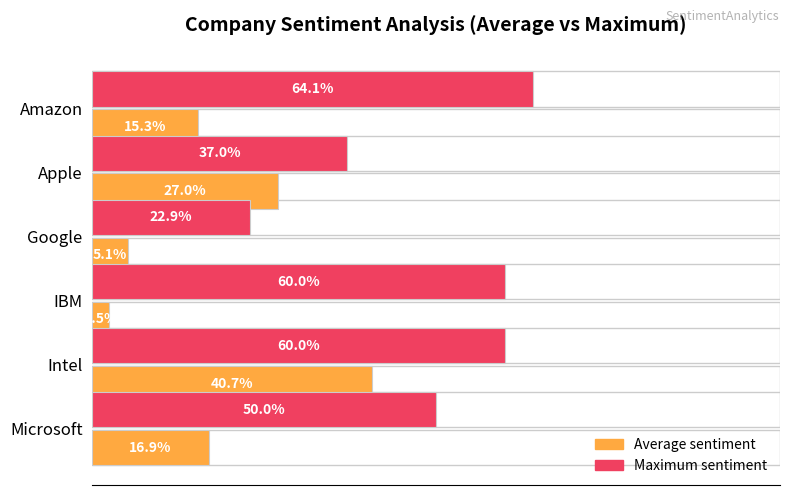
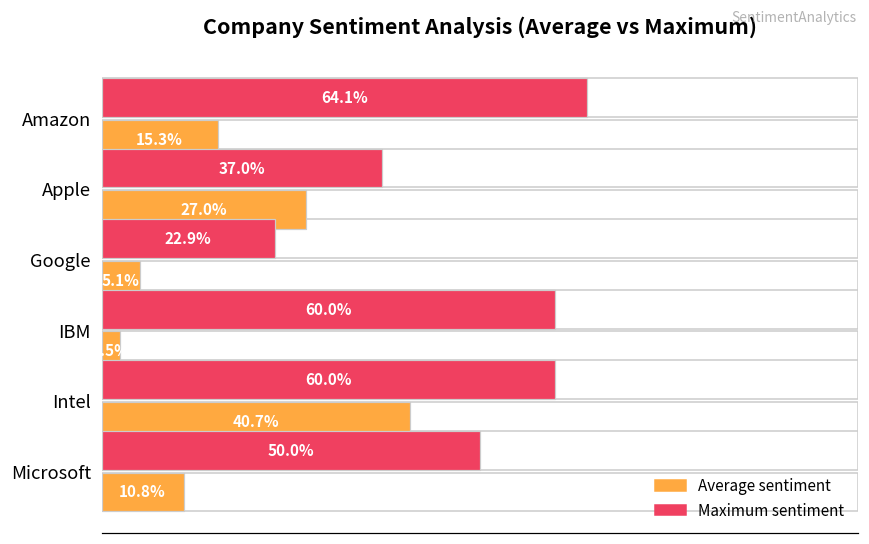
Average sentiment, Microsoft: 16.9% -> 10.8%
